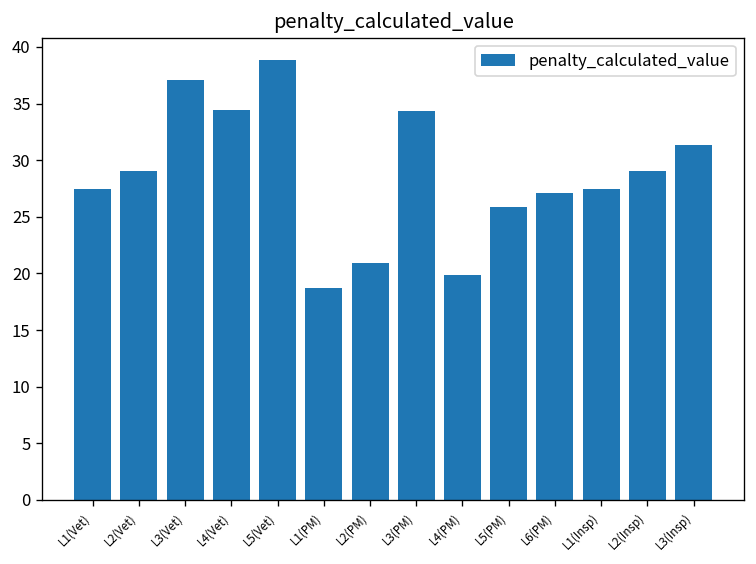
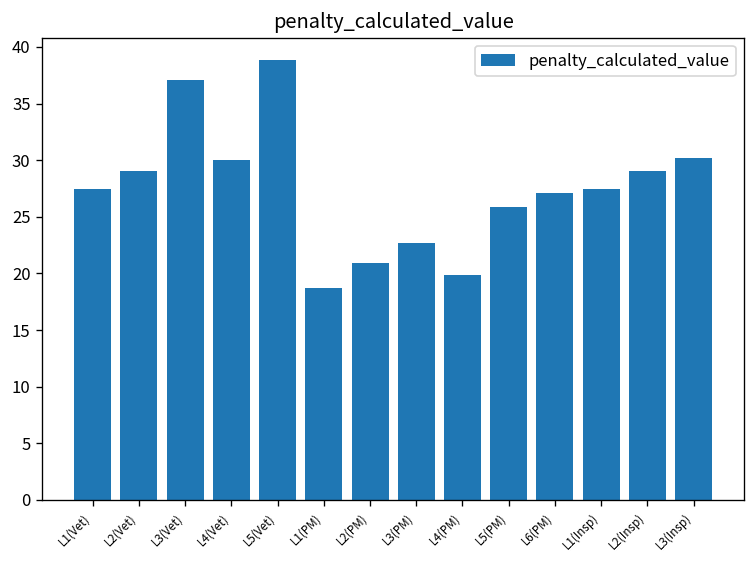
L4(Vet): 34 -> 30
L3(PM): 34 -> 23
L3(Insp): 31 -> 30
